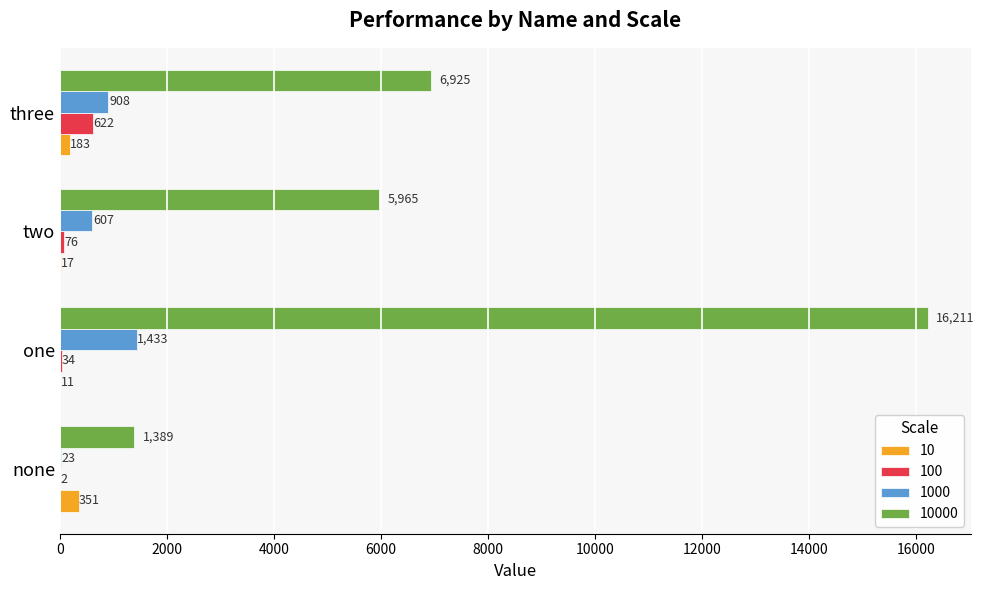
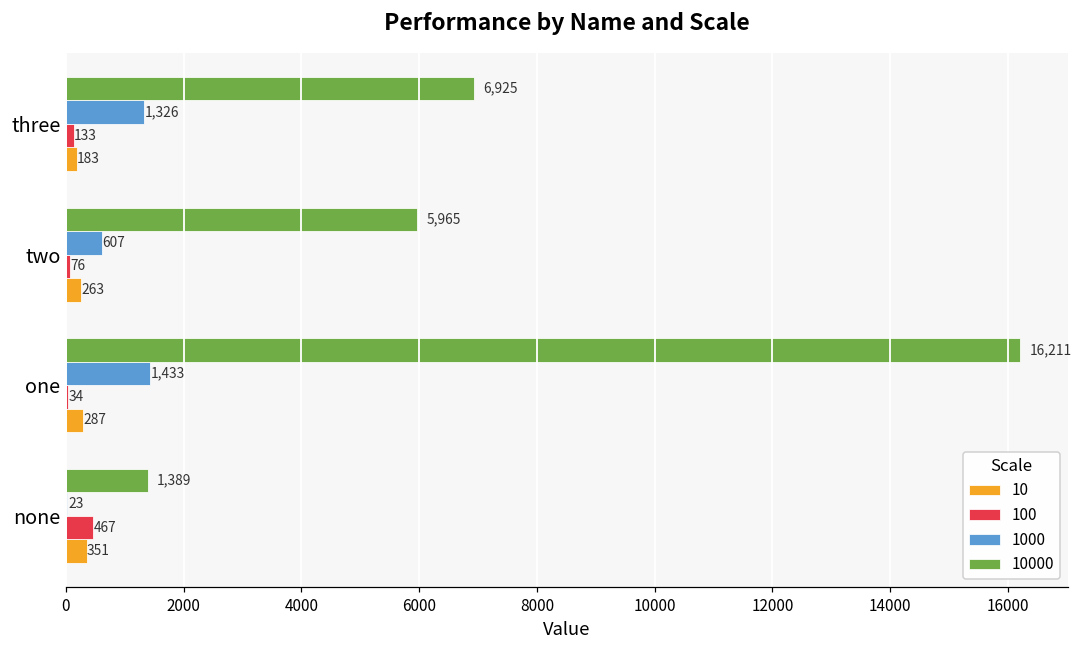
1000, three: 908 -> 1,326
100, three: 622 -> 133
10, two: 17 -> 263
10, one: 11 -> 287
100, none: 2 -> 467
